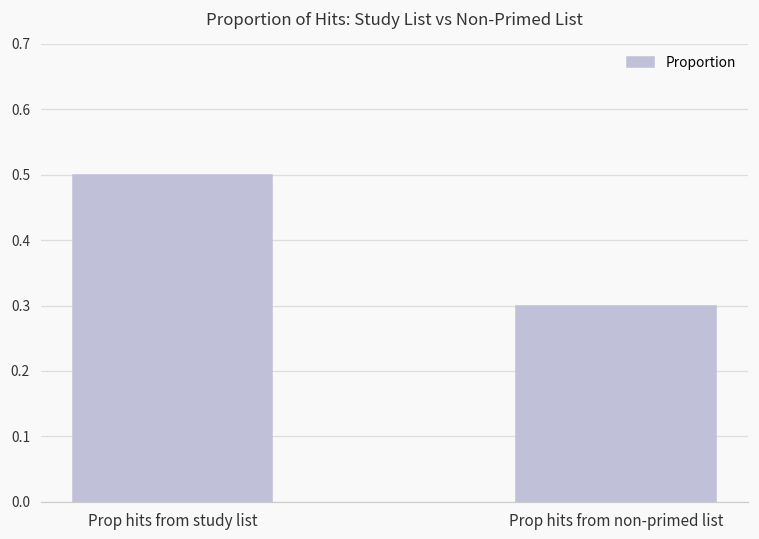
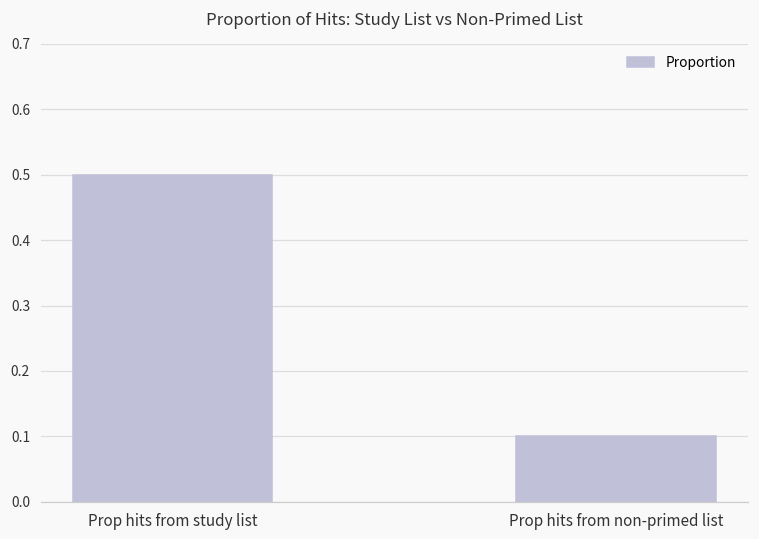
Prop hits from non-primed list: 0.3 -> 0.1
